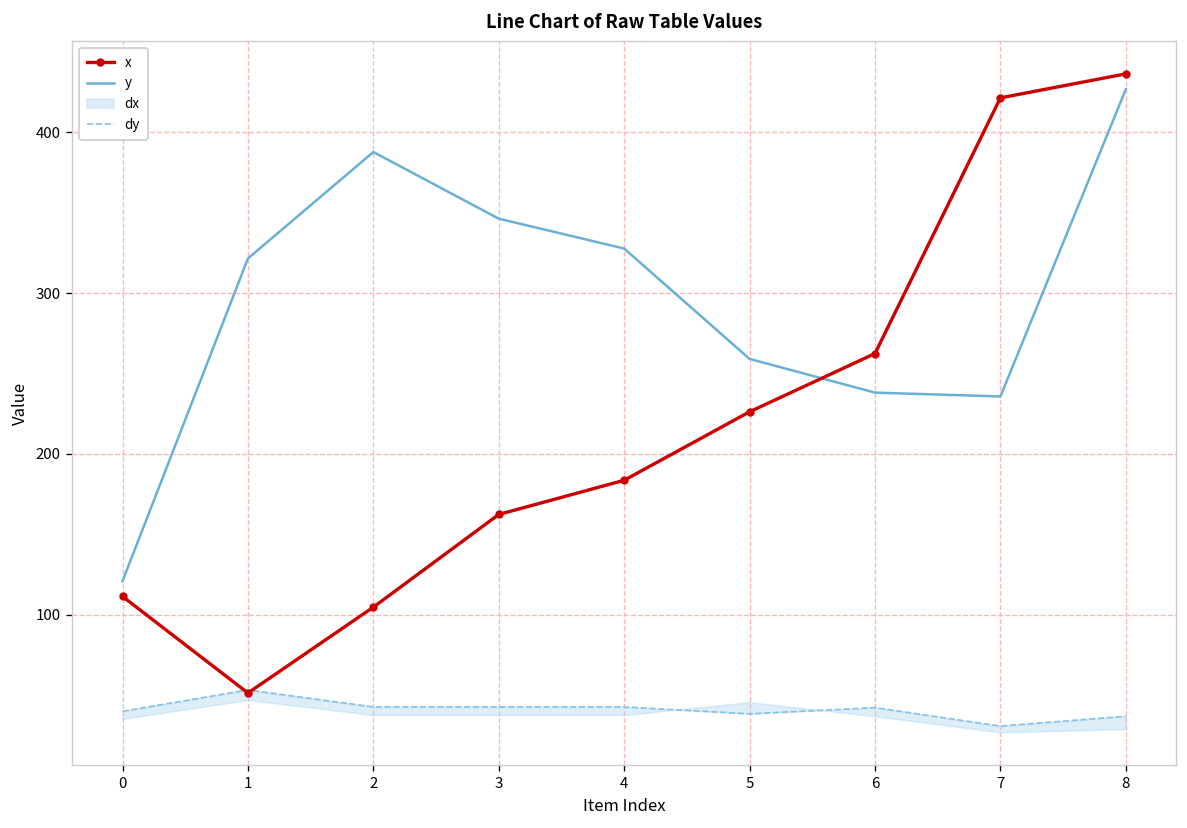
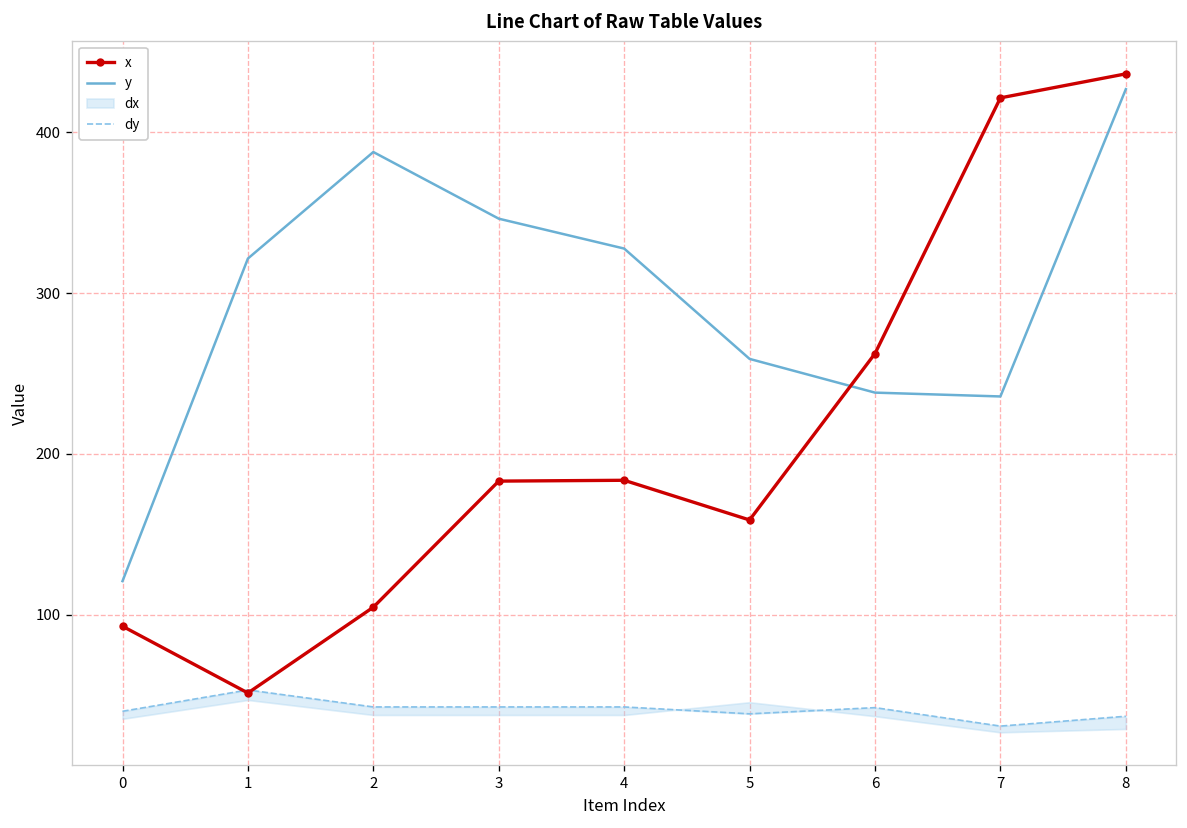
x, 0: 111 -> 93
x, 3: 162 -> 183
x, 5: 226 -> 159
